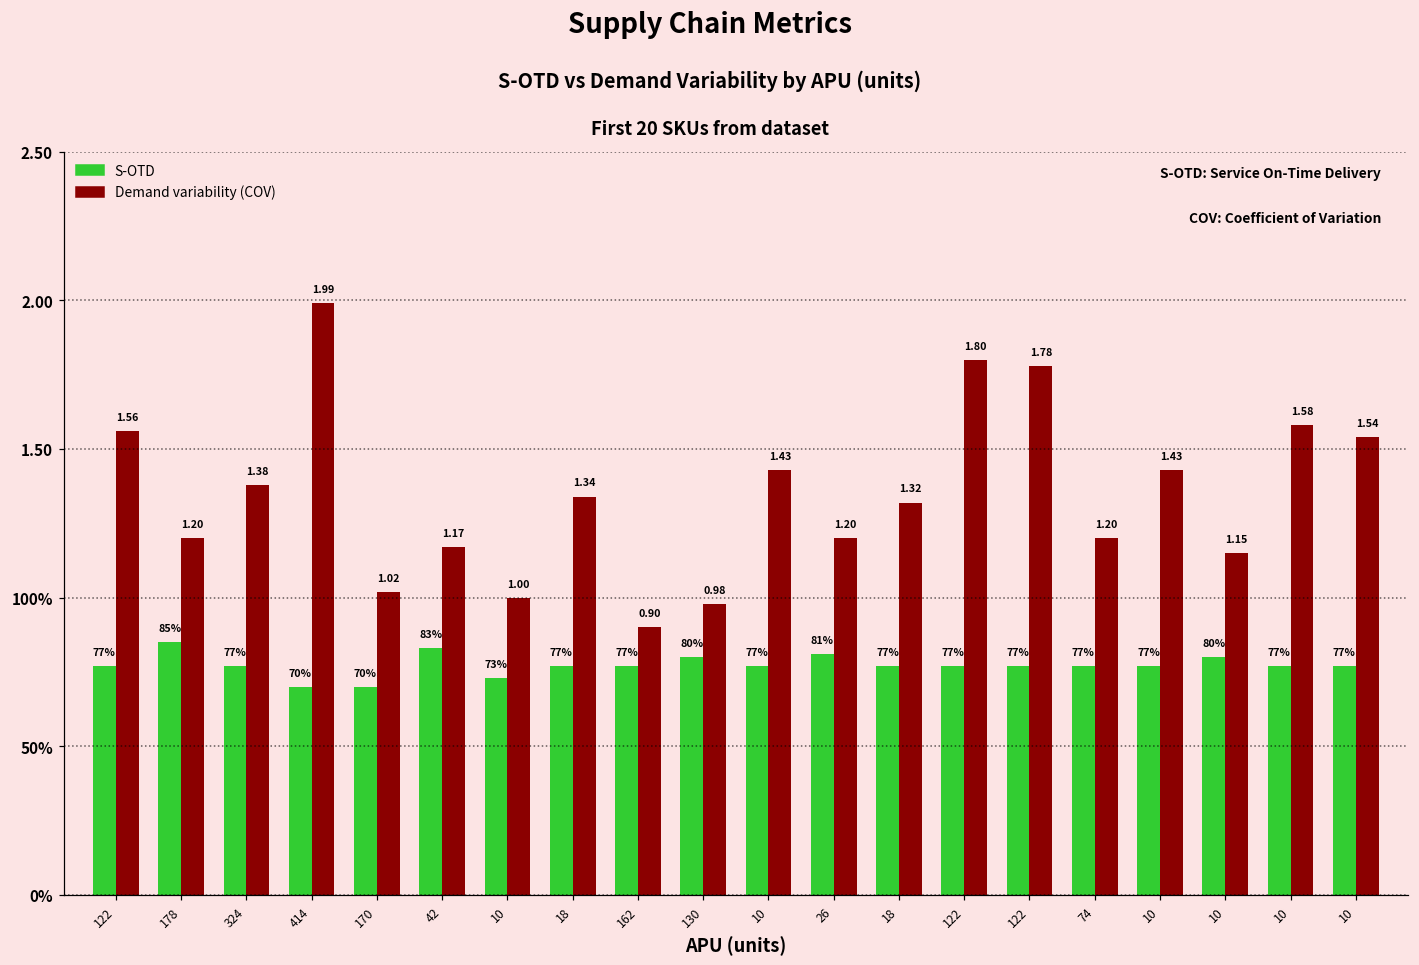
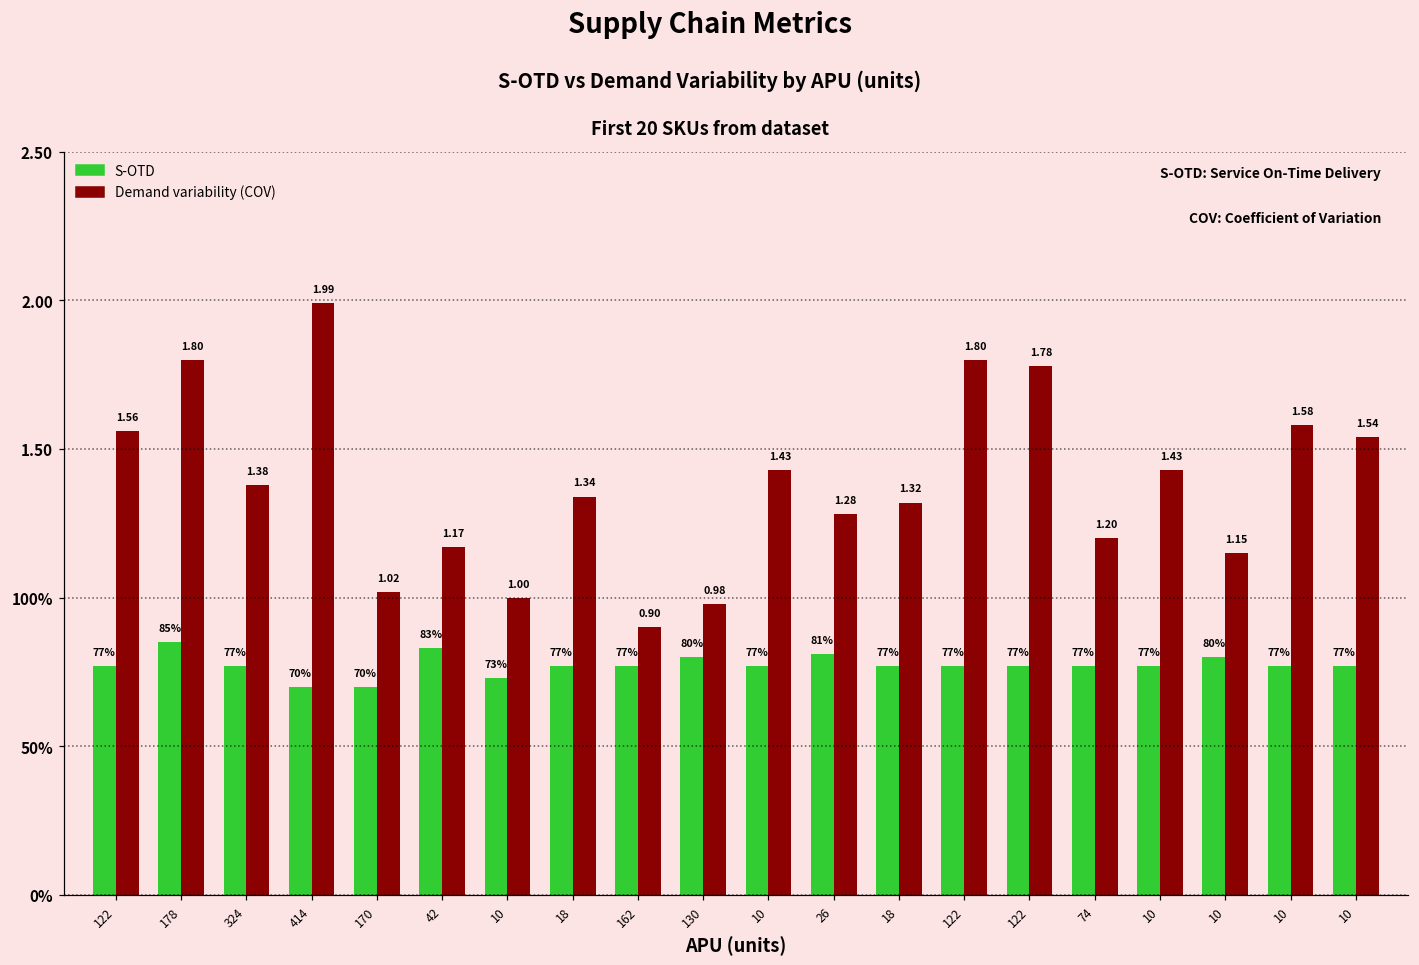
Demand variability (COV), 178: 1.20 -> 1.80
Demand variability (COV), 26: 1.20 -> 1.28
